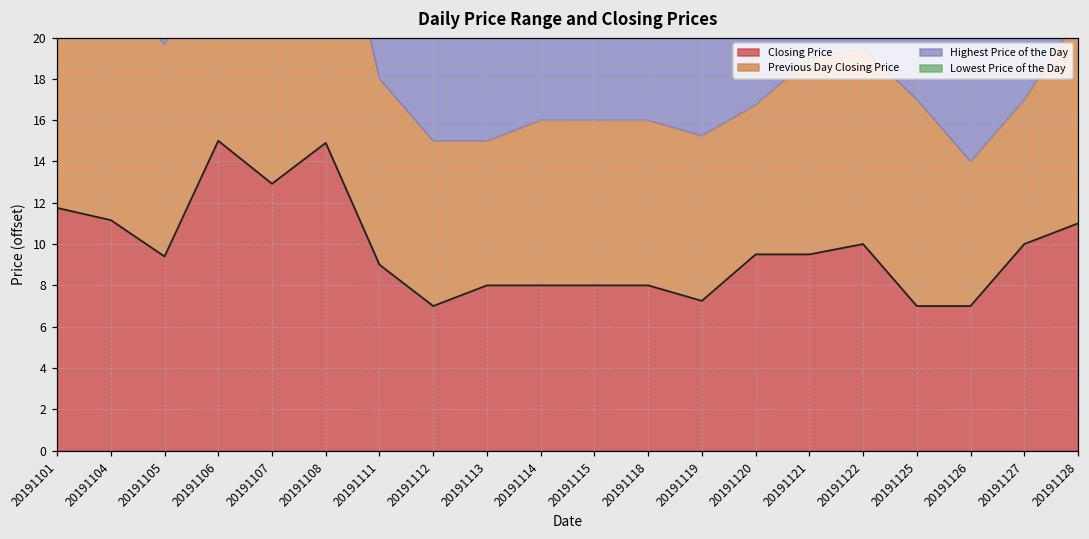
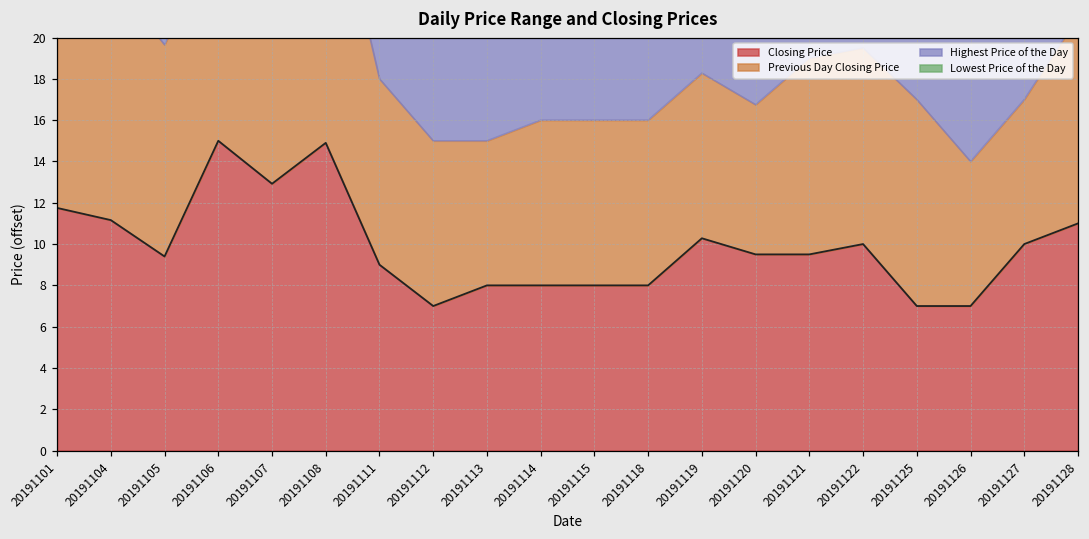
Closing Price, 20191119: 7.3 -> 10.3
